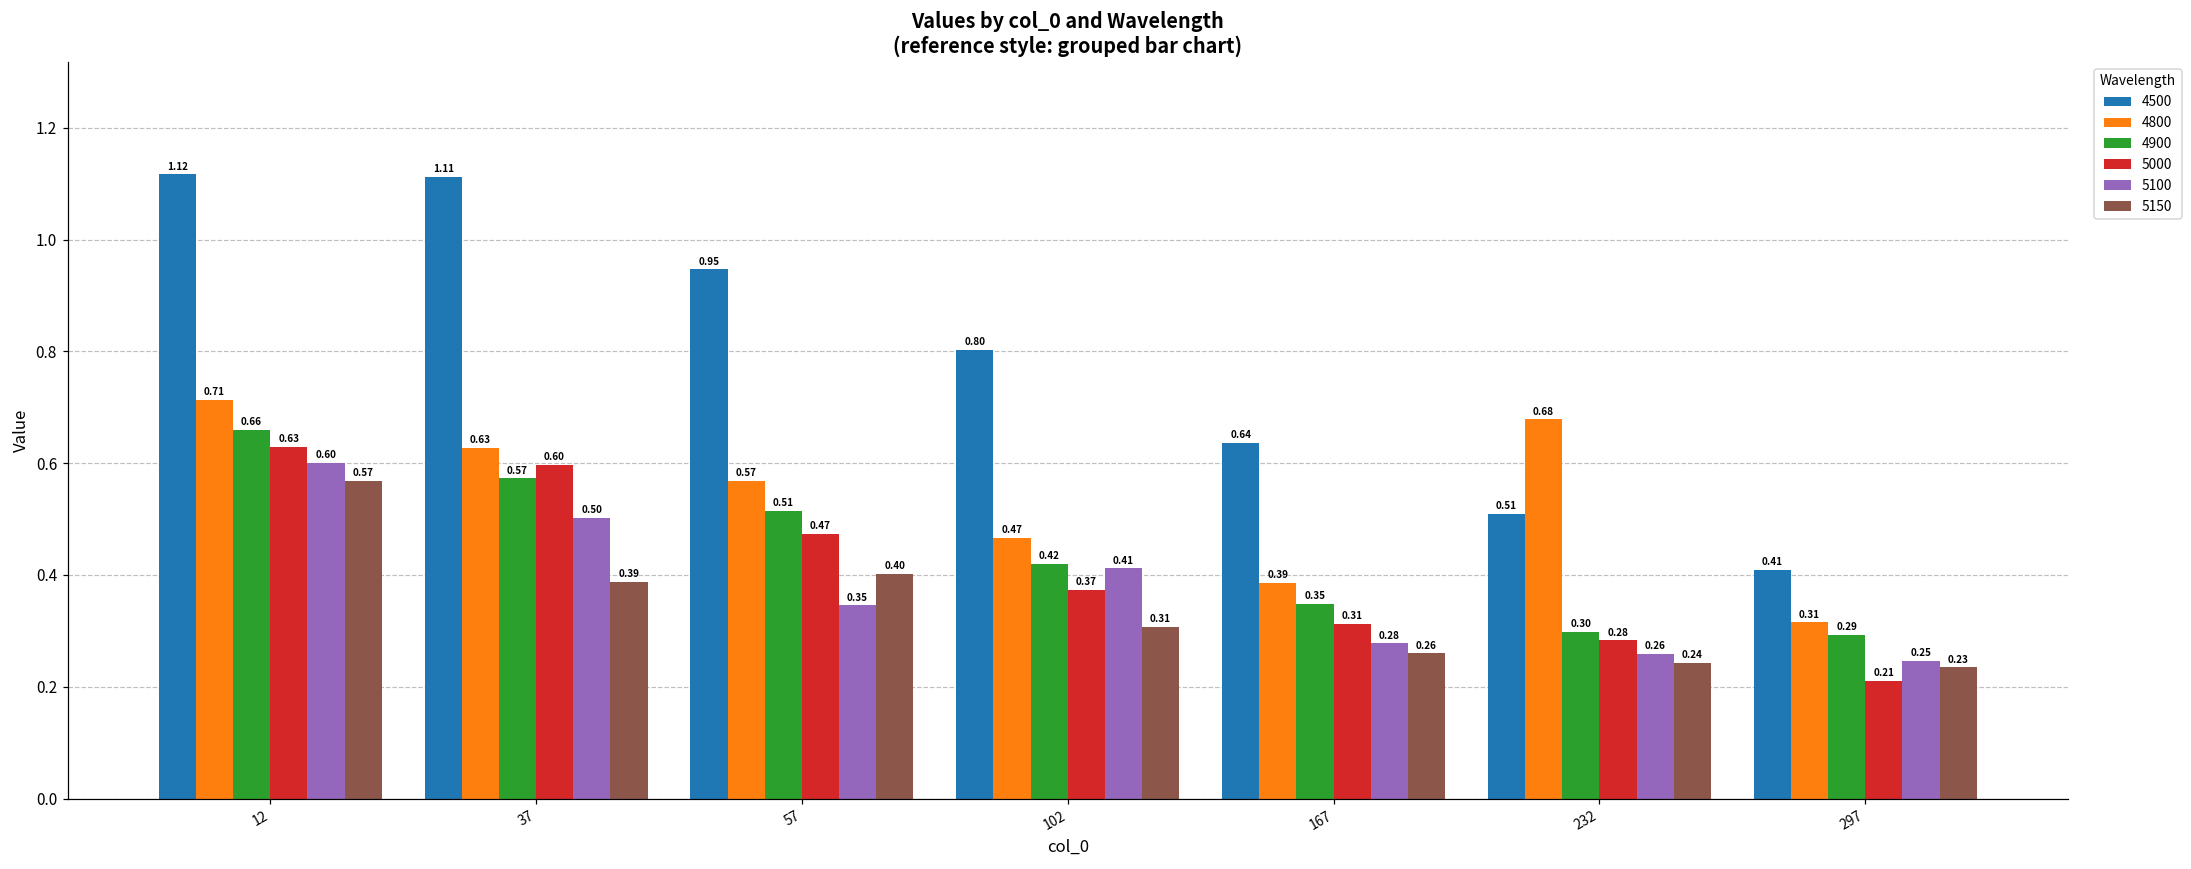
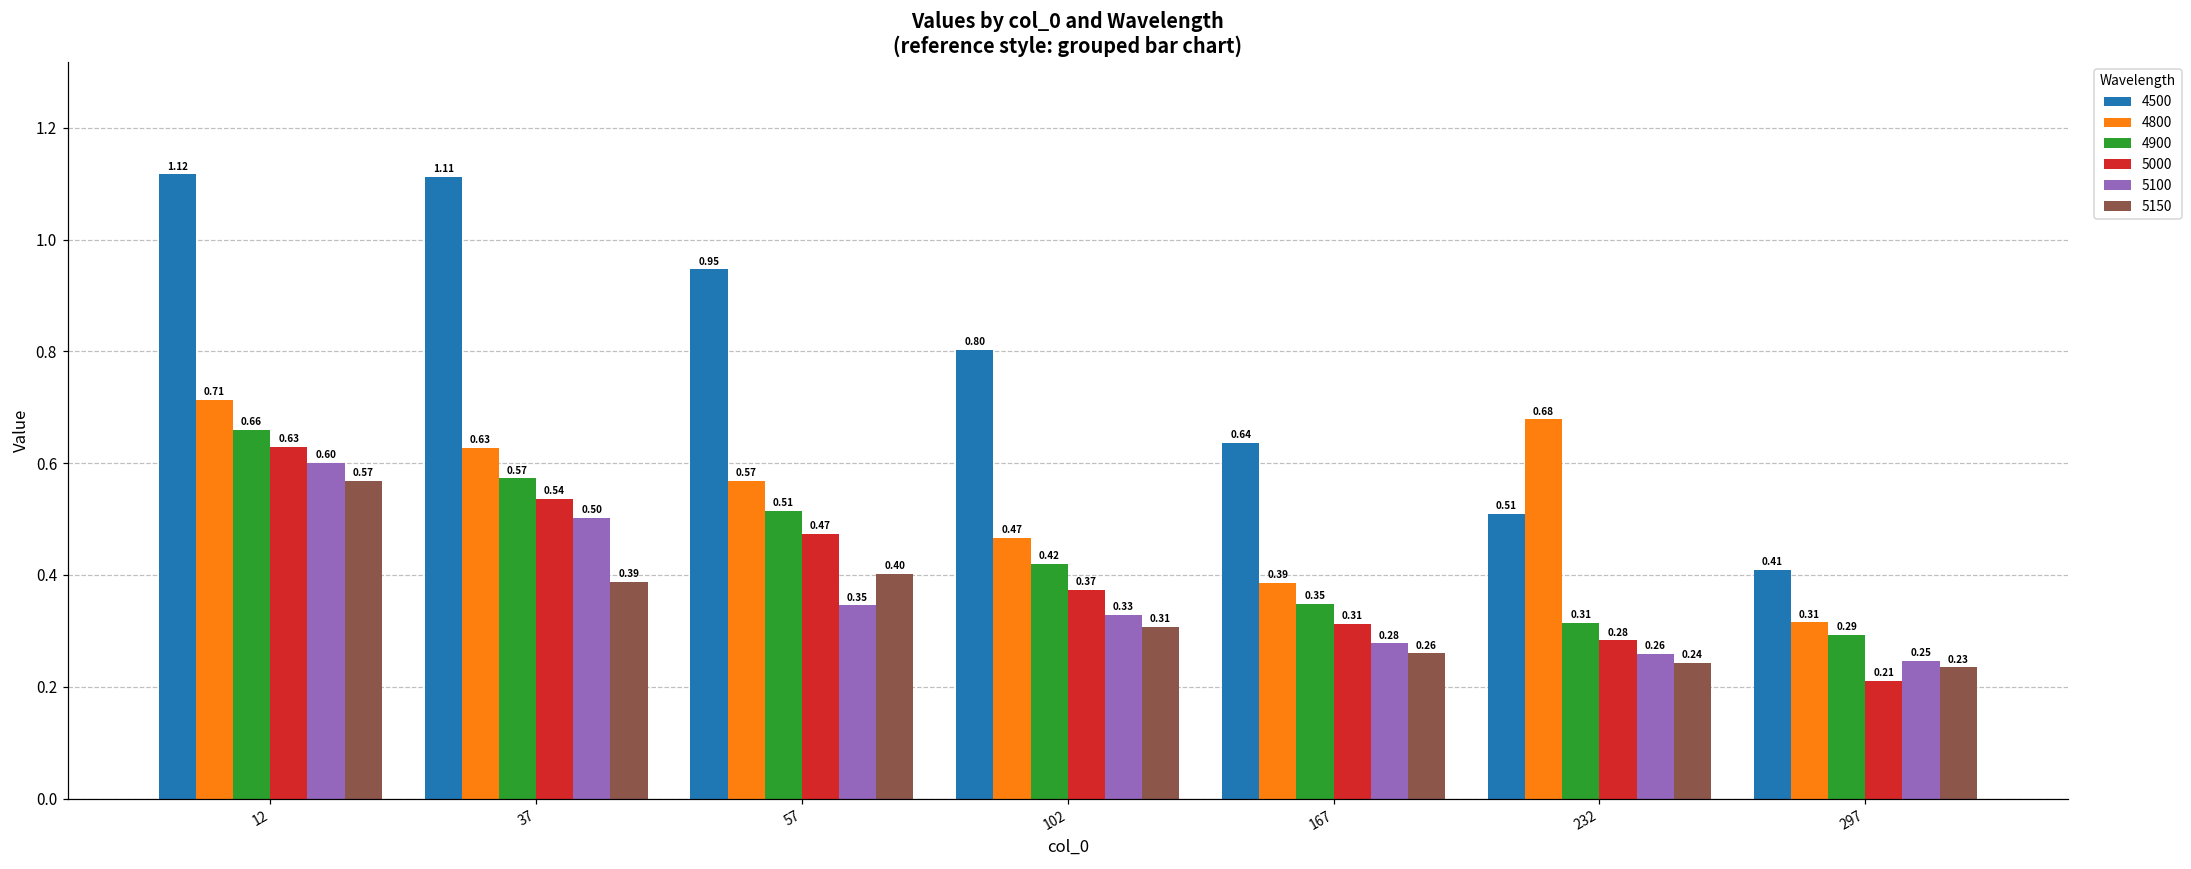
5000, 37: 0.60 -> 0.54
5100, 102: 0.41 -> 0.33
4900, 232: 0.30 -> 0.31
